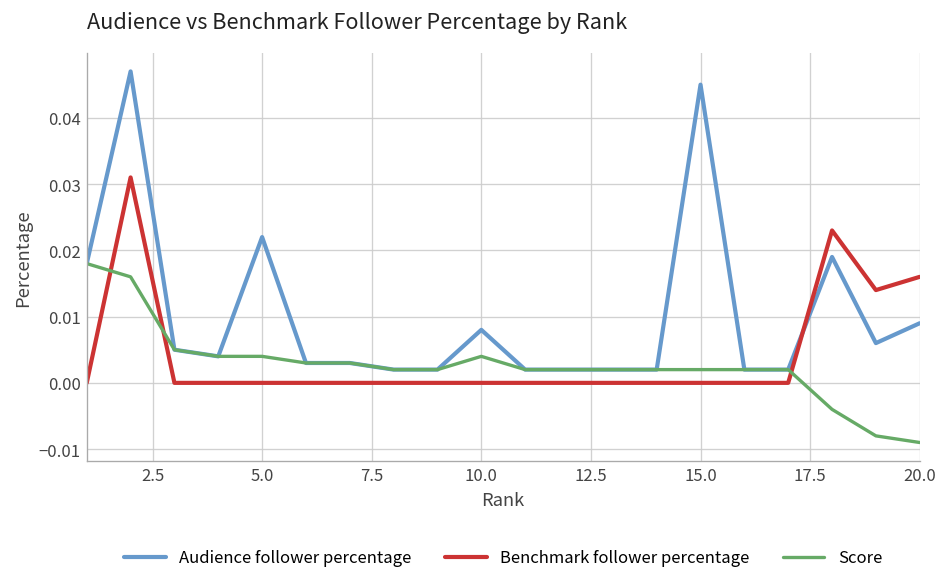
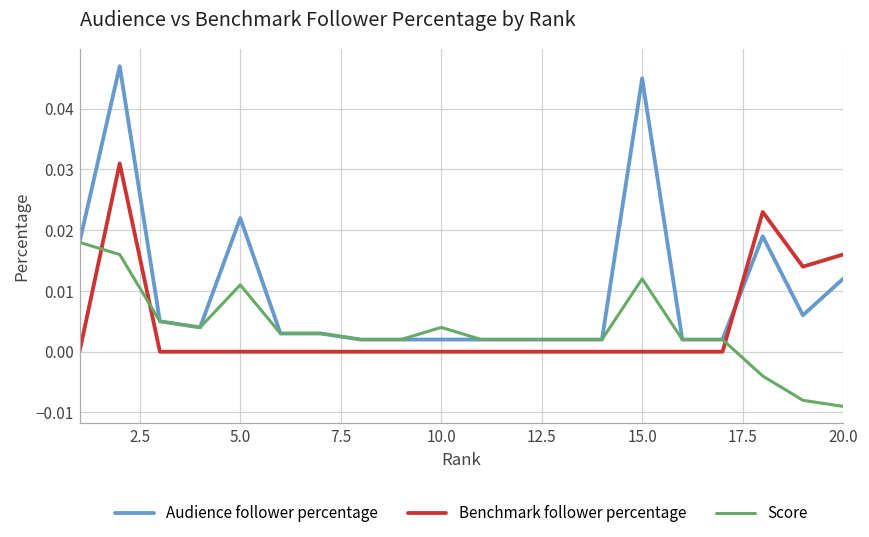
Score, 5.0: 0.004 -> 0.011
Audience follower percentage, 10.0: 0.008 -> 0.002
Score, 15.0: 0.002 -> 0.012
Audience follower percentage, 20.0: 0.009 -> 0.012
